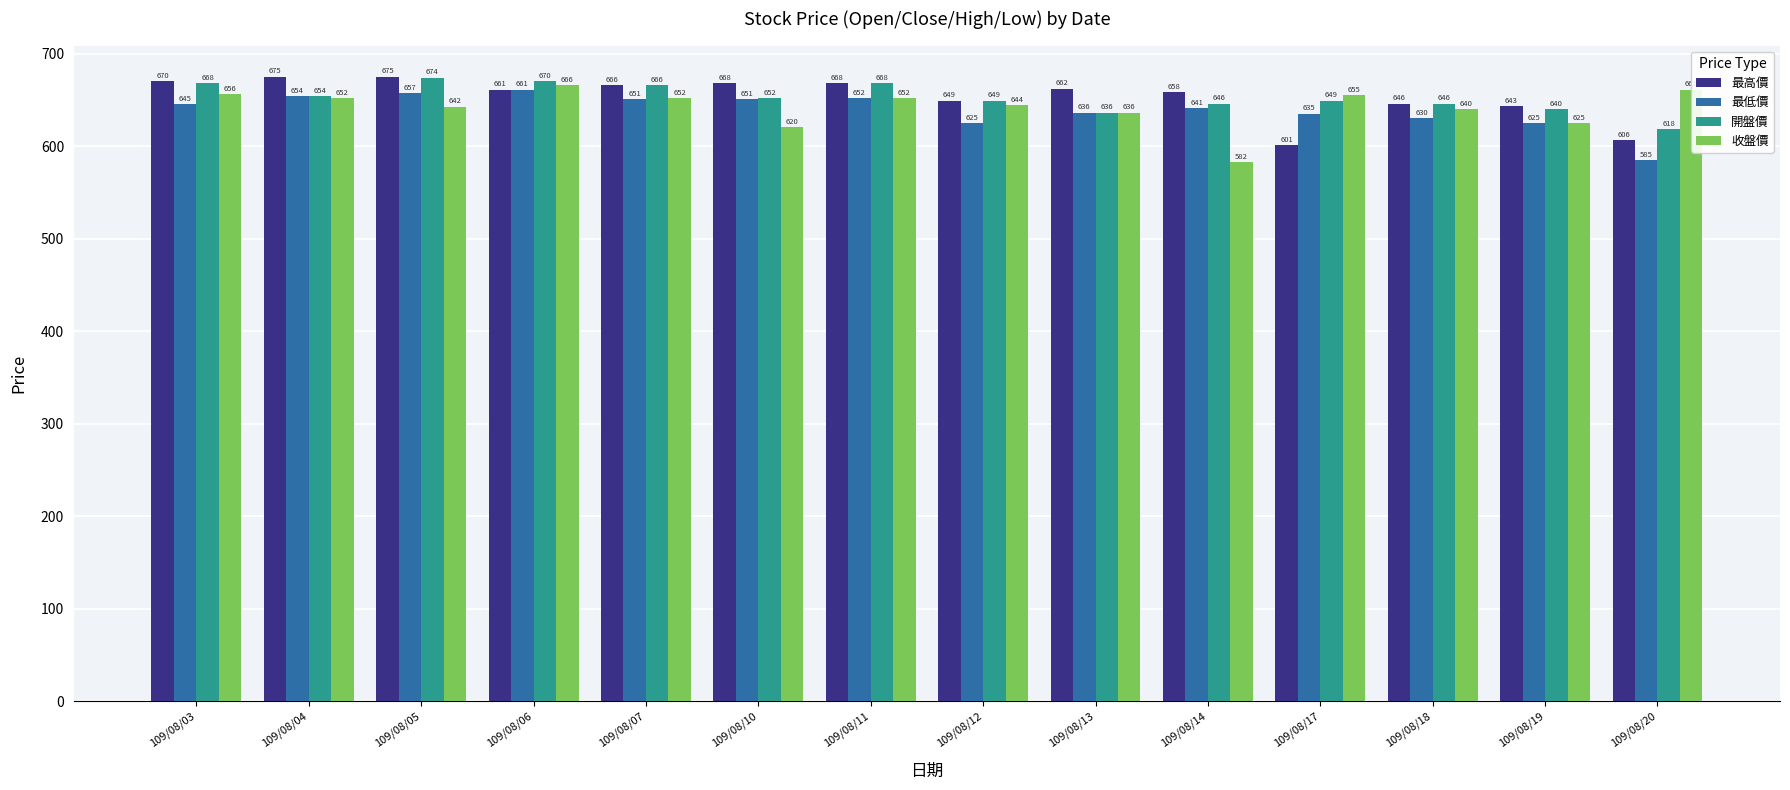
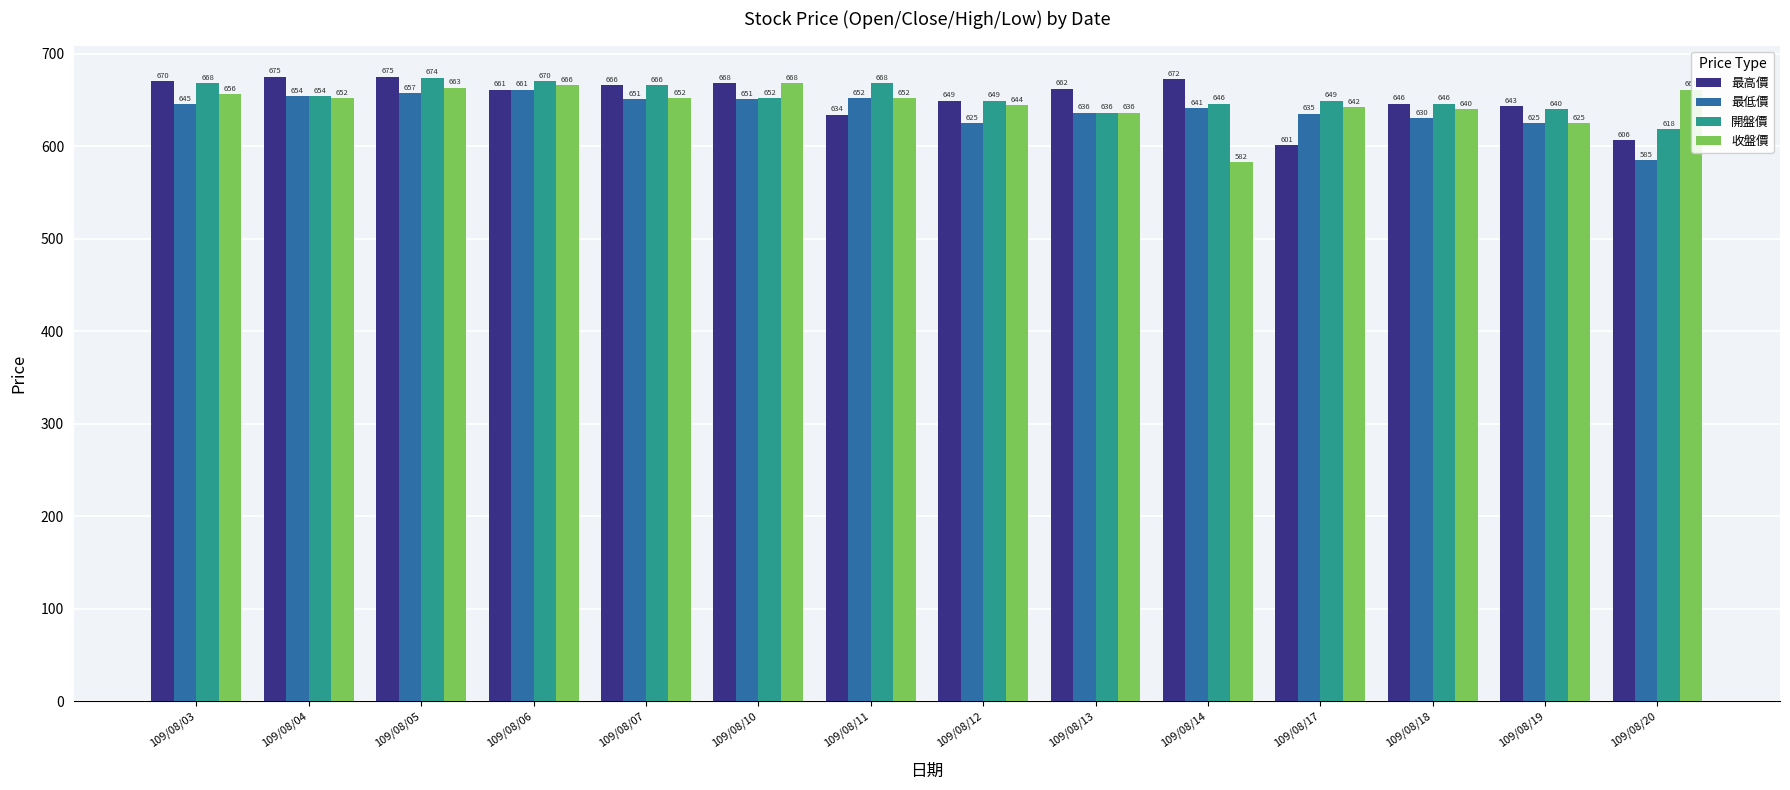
收盤價, 109/08/05: 642 -> 663
收盤價, 109/08/10: 620 -> 668
最高價, 109/08/11: 668 -> 634
最高價, 109/08/14: 658 -> 672
收盤價, 109/08/17: 655 -> 642
